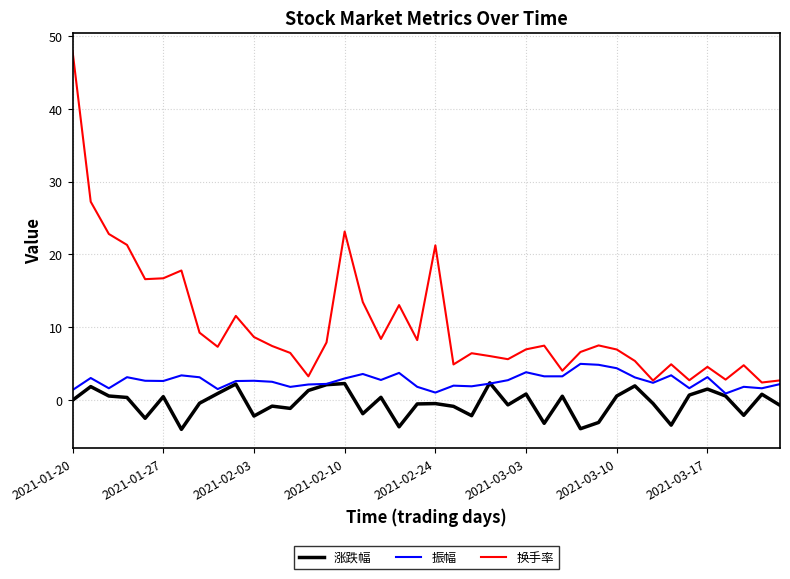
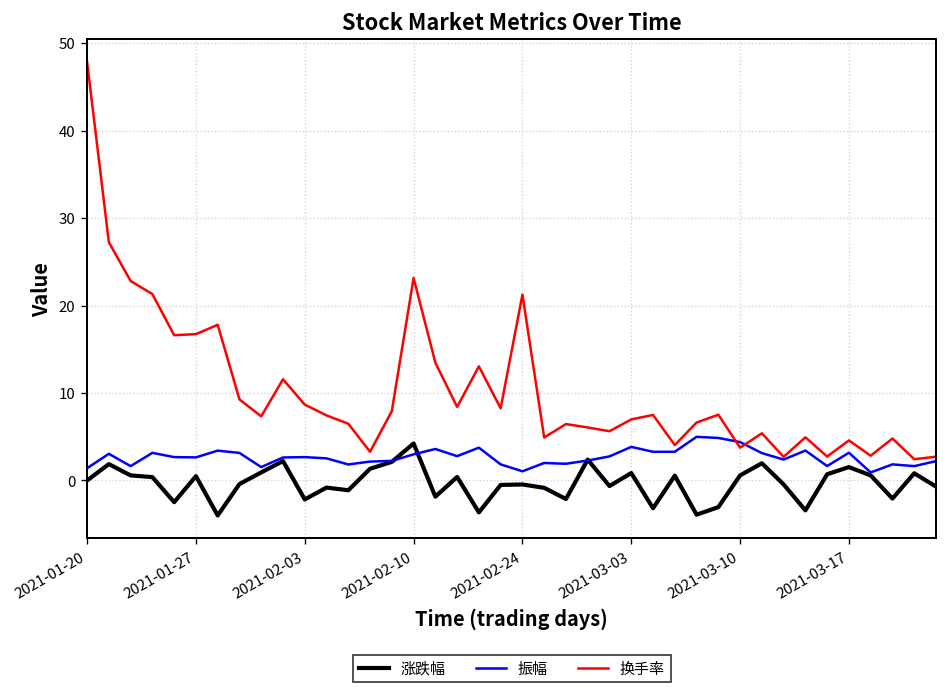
涨跌幅, 2021-02-10: 2 -> 4
换手率, 2021-03-10: 7 -> 4
